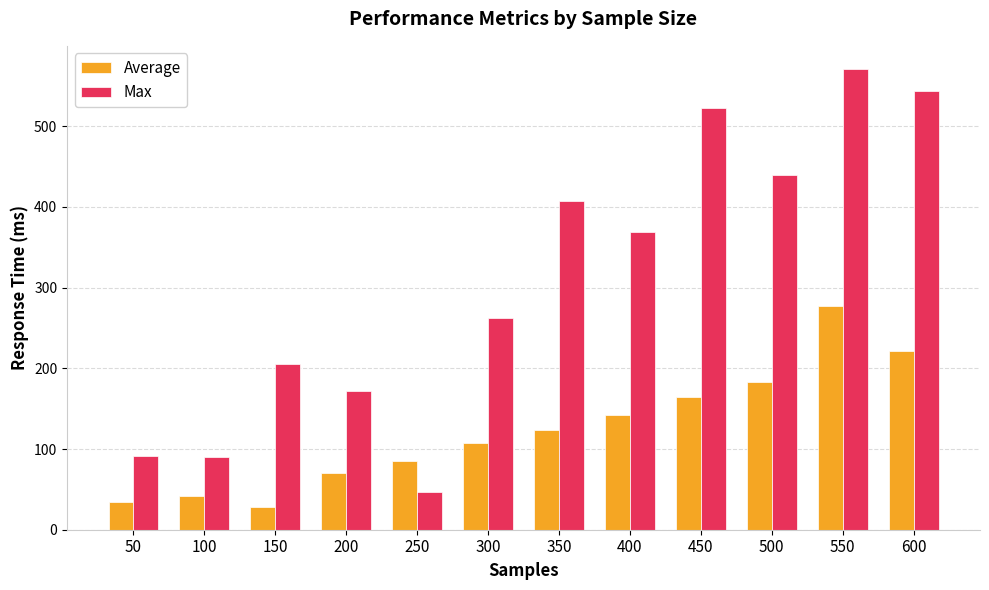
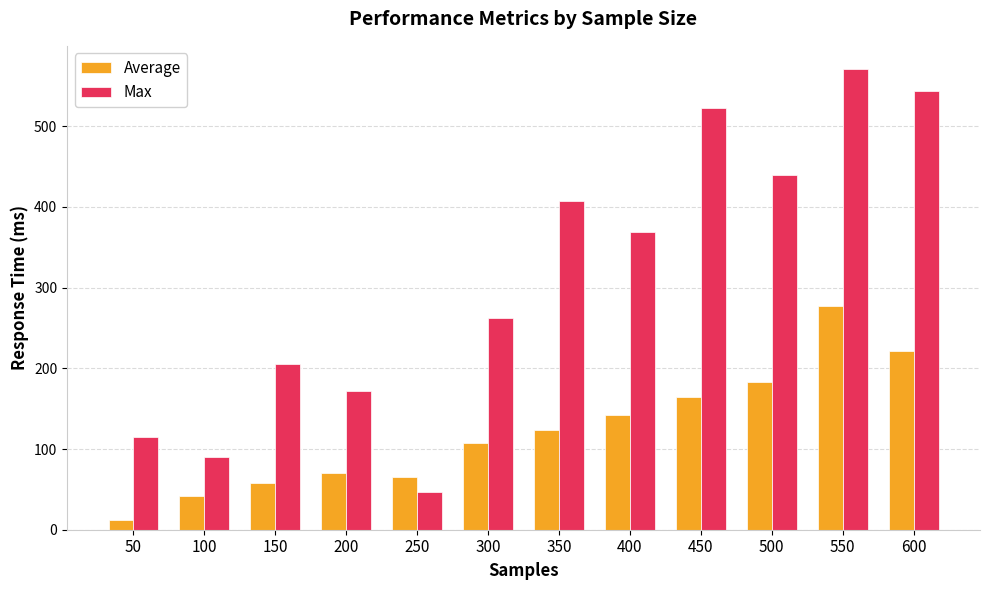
Average, 50: 30 -> 10
Max, 50: 90 -> 120
Average, 150: 30 -> 60
Average, 250: 90 -> 70
